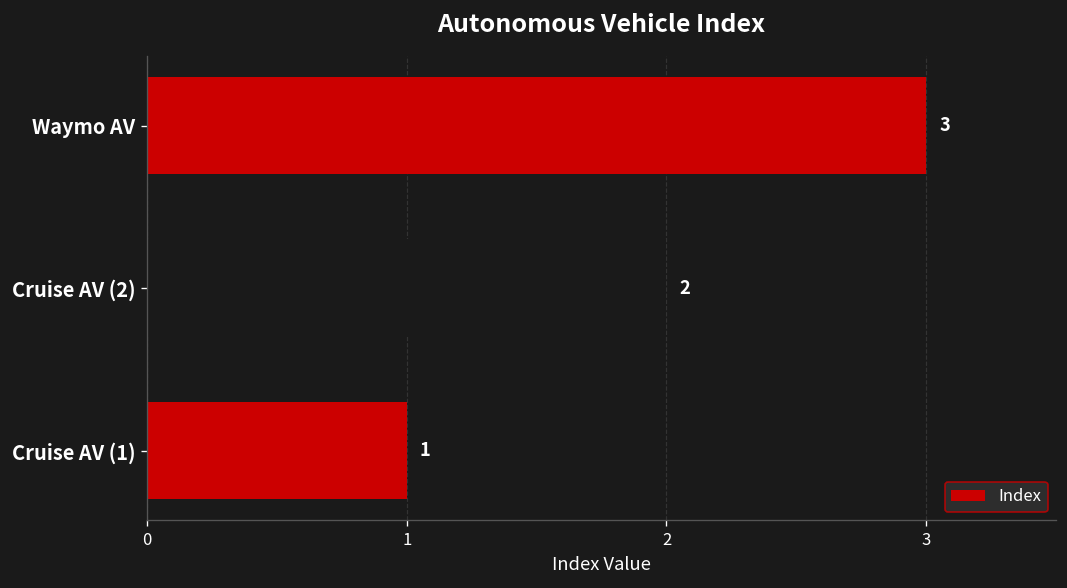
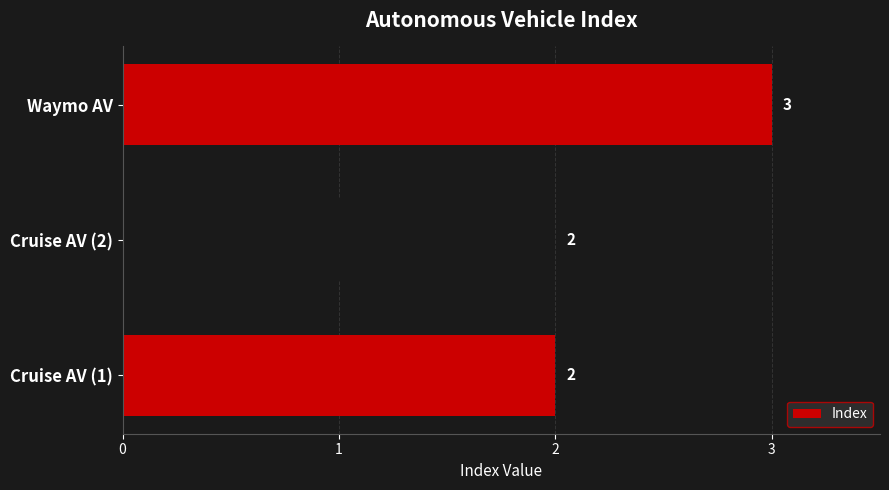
Cruise AV (1): 1 -> 2
